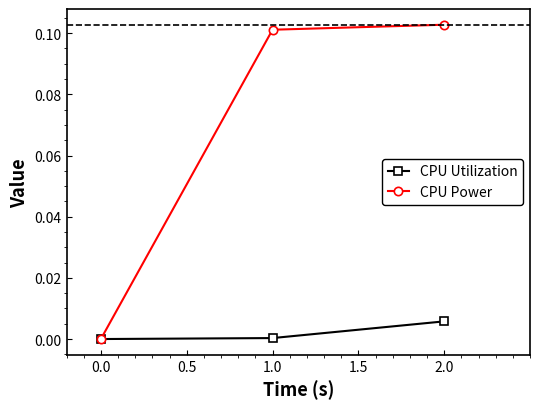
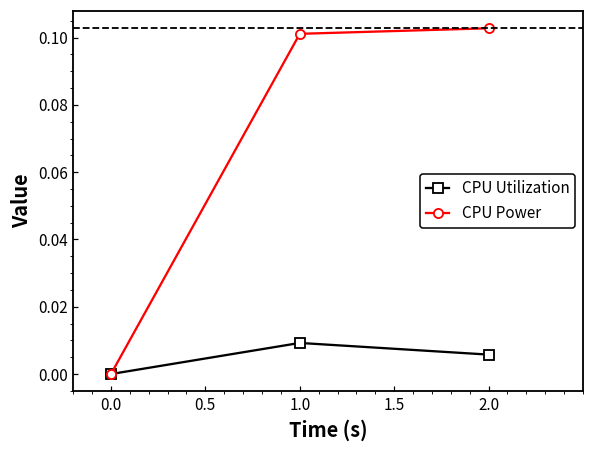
CPU Utilization, 1.0: 0.000 -> 0.009
